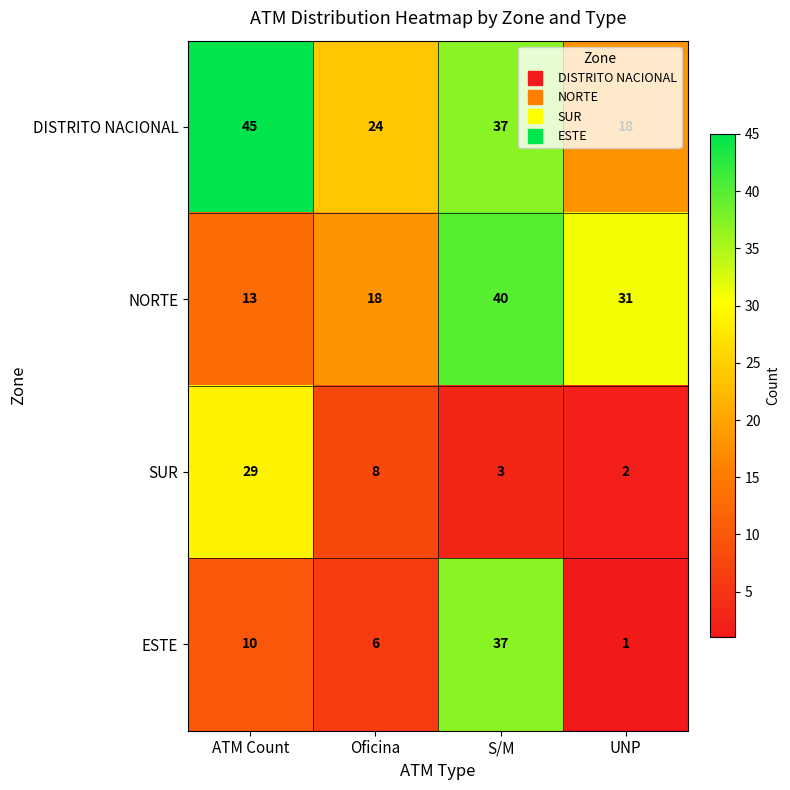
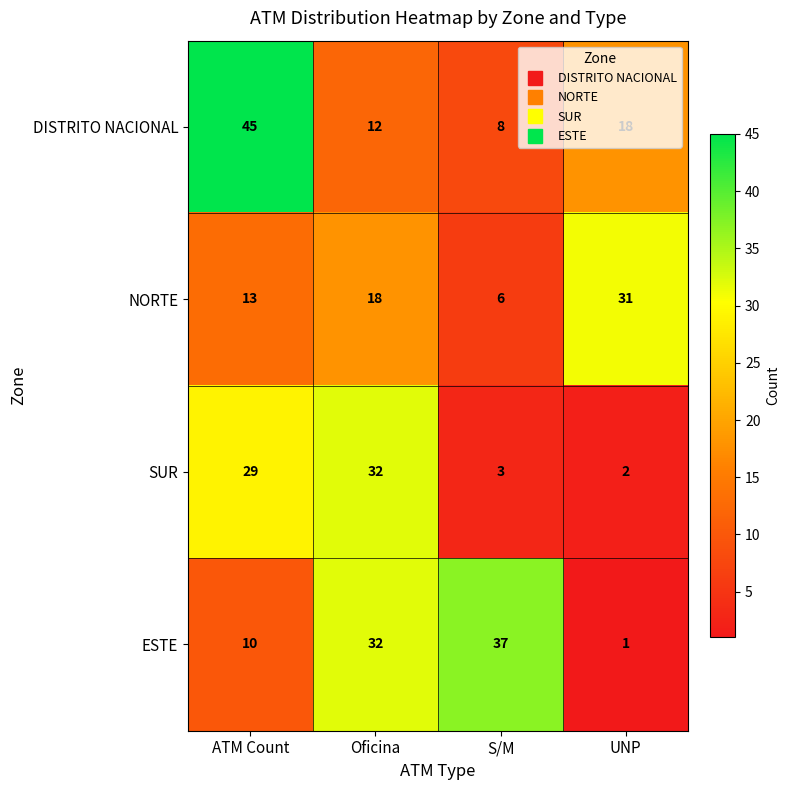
DISTRITO NACIONAL, Oficina: 24 -> 12
DISTRITO NACIONAL, S/M: 37 -> 8
NORTE, S/M: 40 -> 6
SUR, Oficina: 8 -> 32
ESTE, Oficina: 6 -> 32
